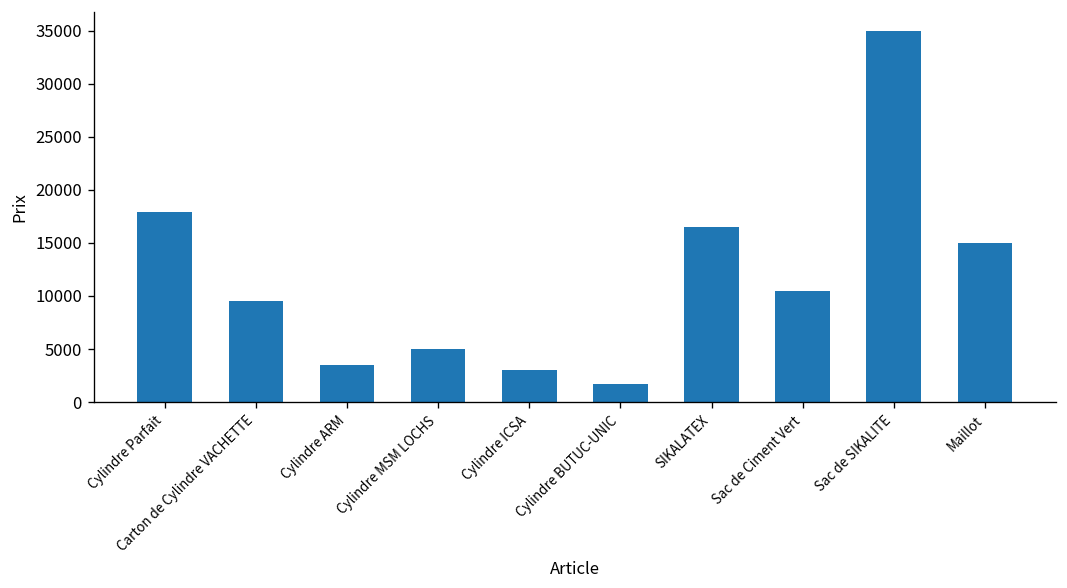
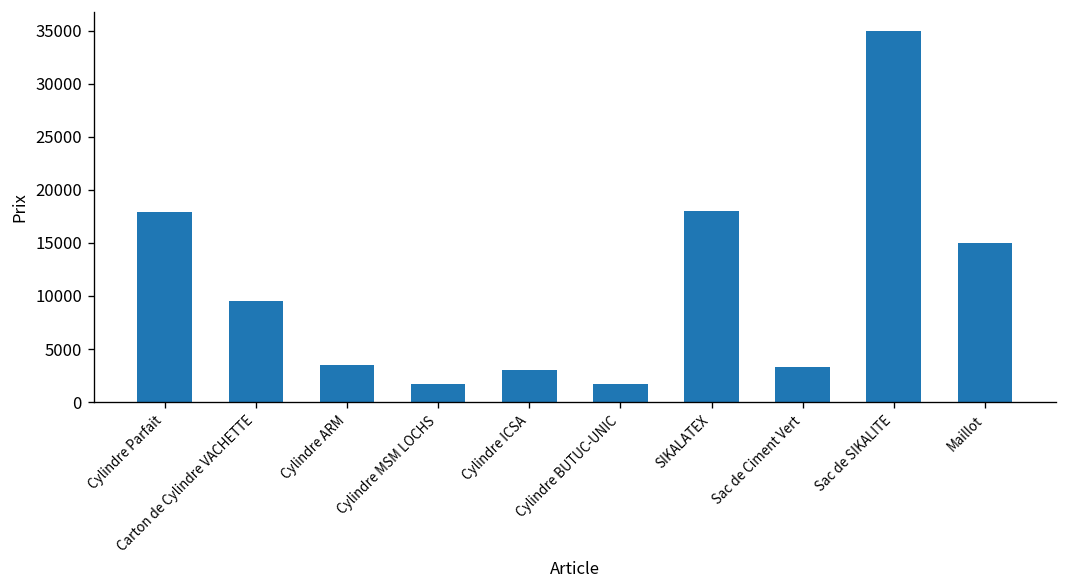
Cylindre MSM LOCHS: 5000 -> 2000
SIKALATEX: 17000 -> 18000
Sac de Ciment Vert: 11000 -> 3000
